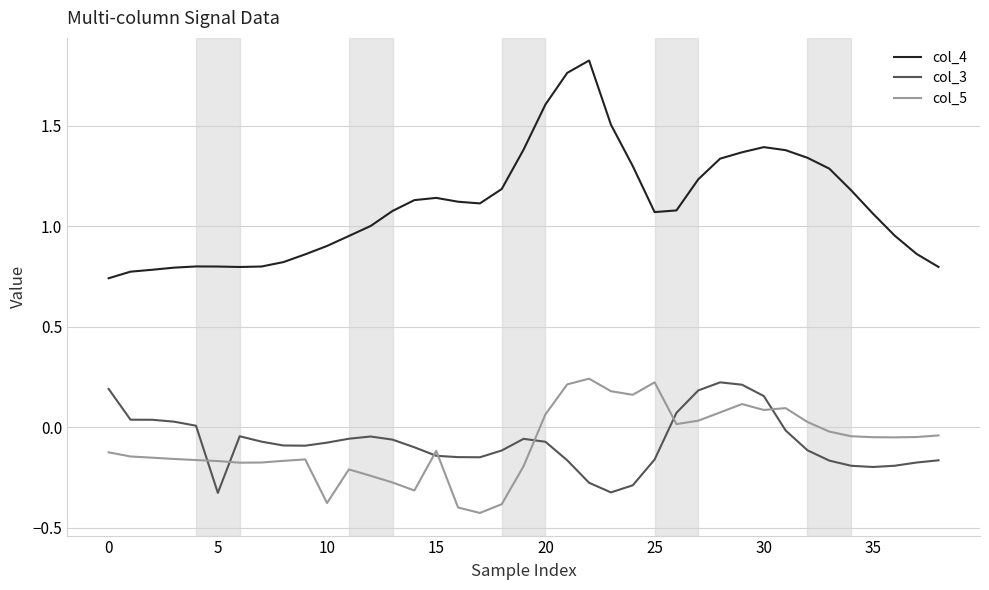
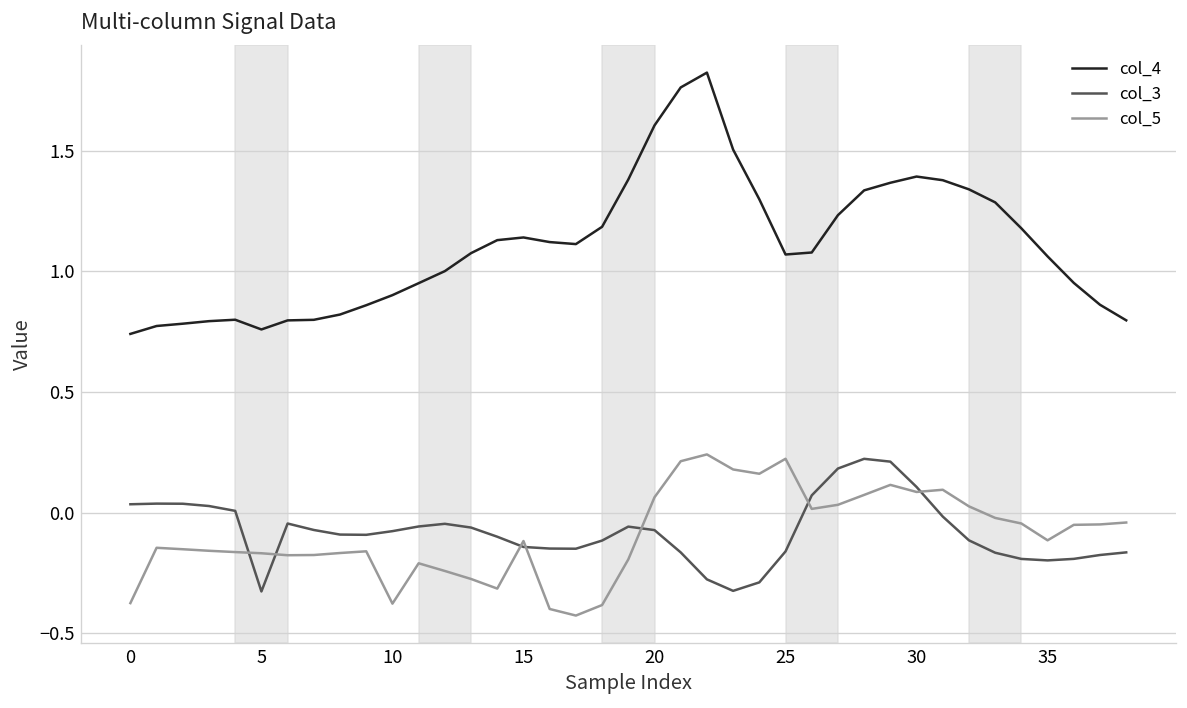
col_3, 0: 0.19 -> 0.04
col_5, 0: -0.12 -> -0.37
col_4, 5: 0.80 -> 0.76
col_3, 30: 0.16 -> 0.11
col_5, 35: -0.05 -> -0.11
